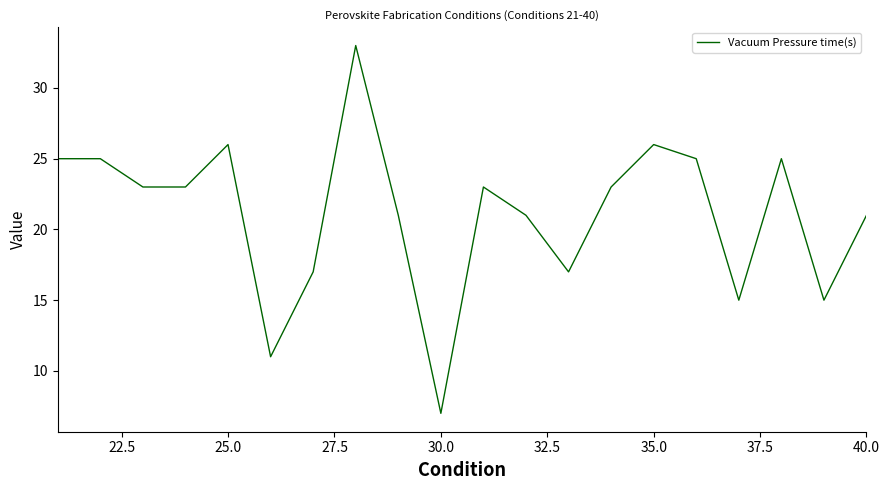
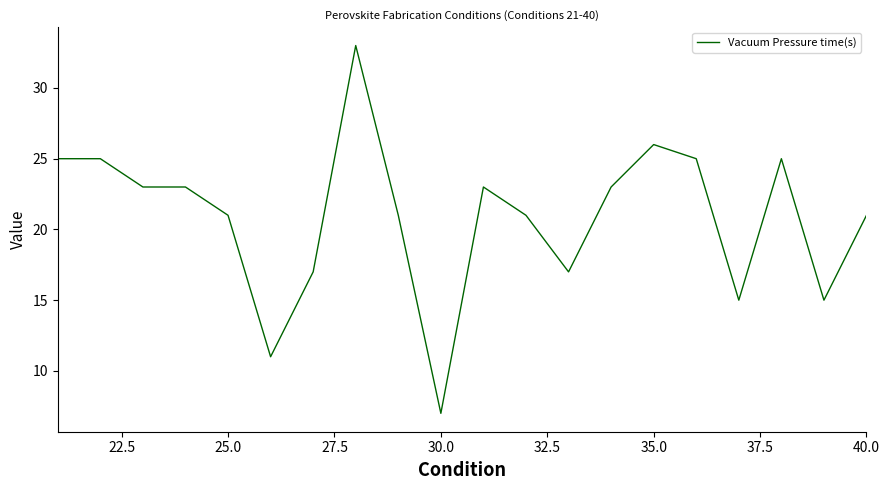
25.0: 26 -> 21
